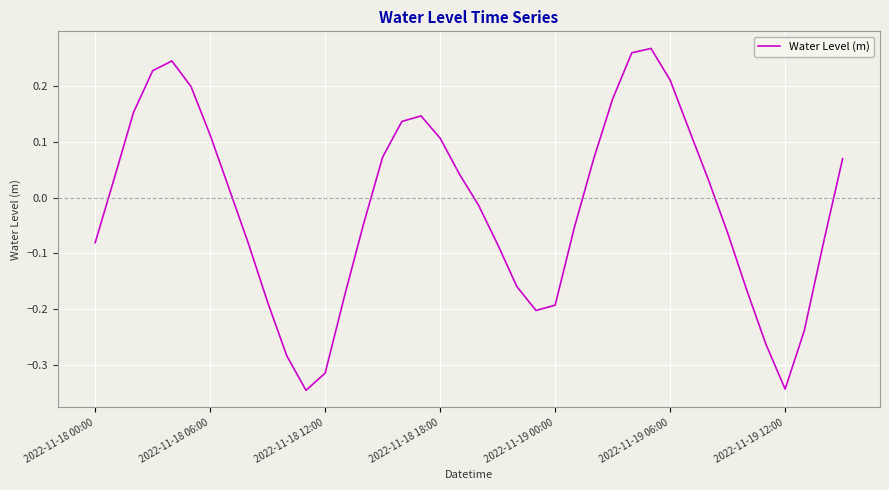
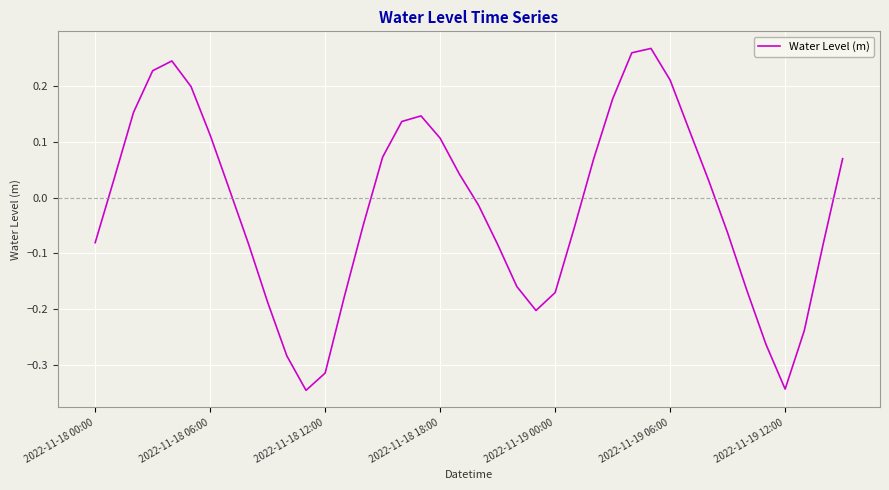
2022-11-19 00:00: -0.19 -> -0.17
